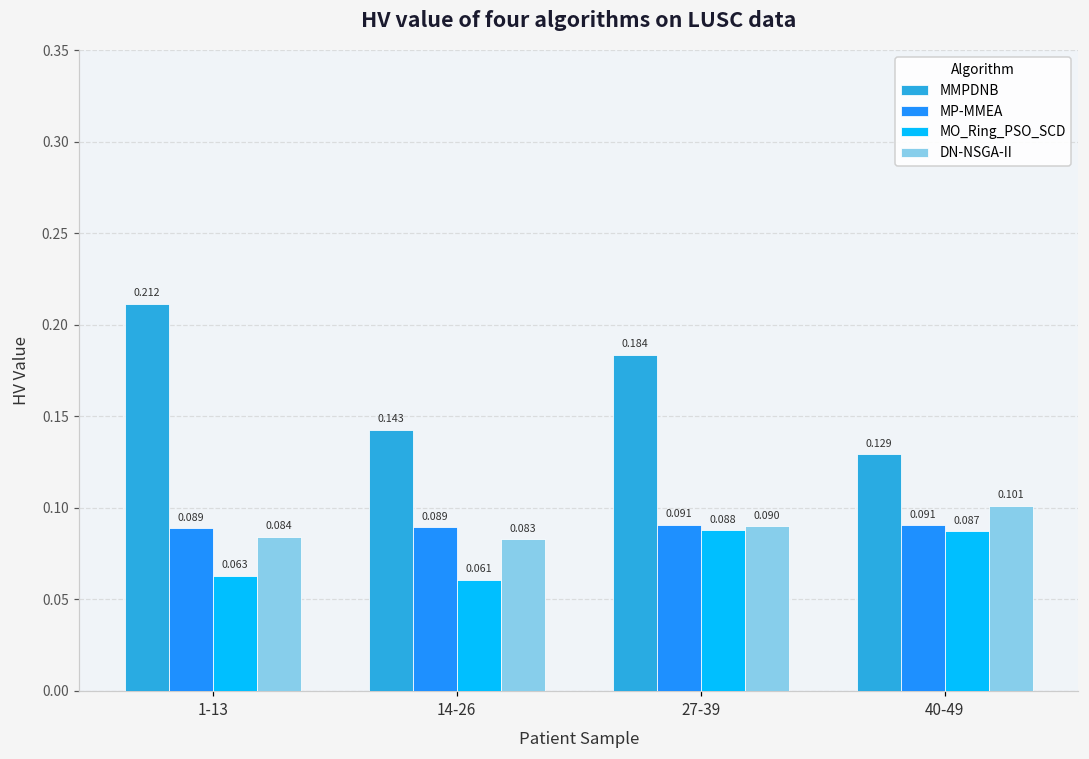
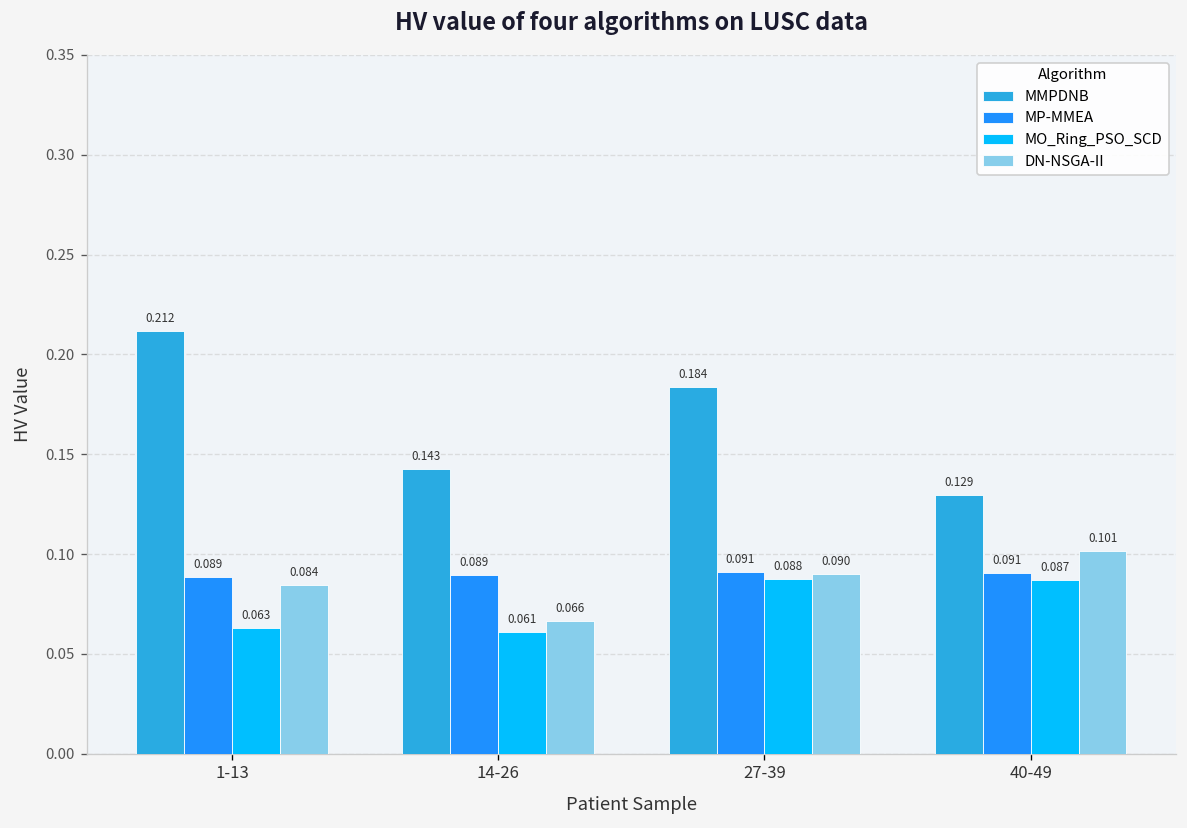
DN-NSGA-II, 14-26: 0.083 -> 0.066
